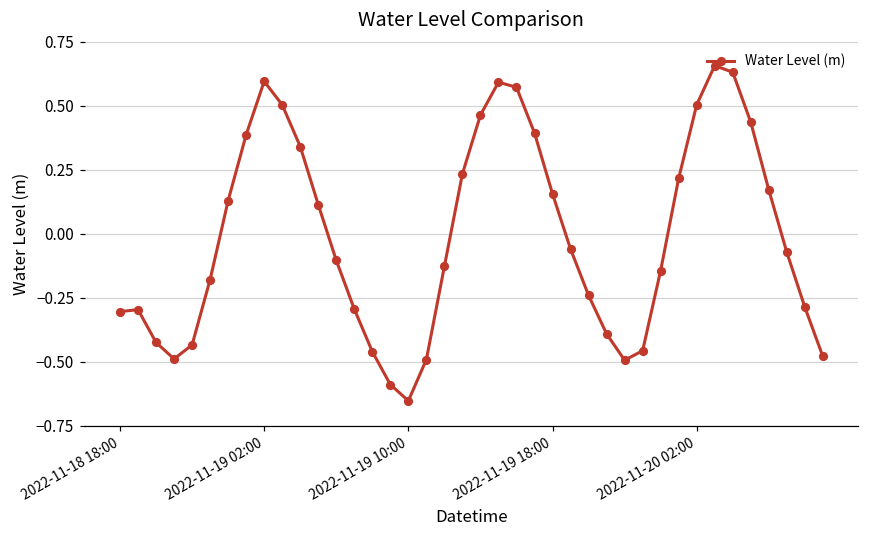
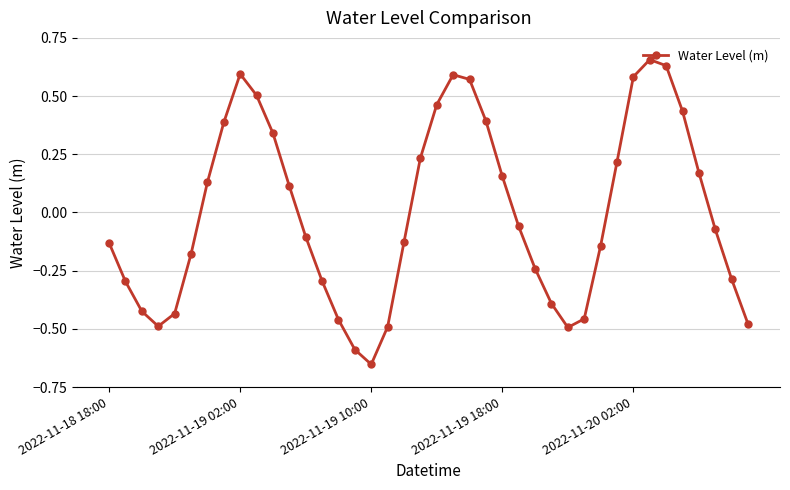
2022-11-18 18:00: -0.30 -> -0.13
2022-11-20 02:00: 0.50 -> 0.58
